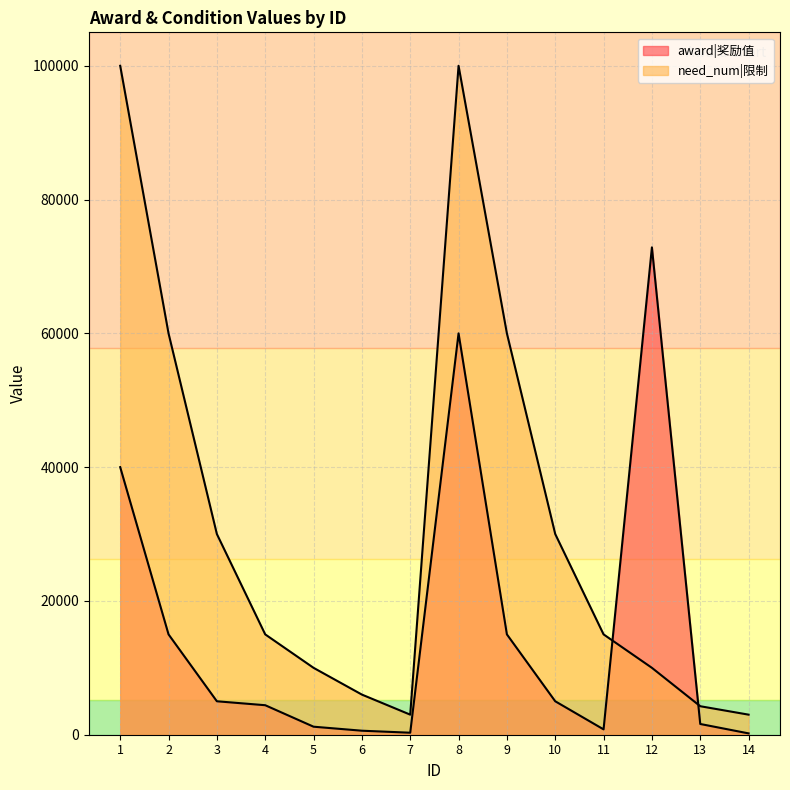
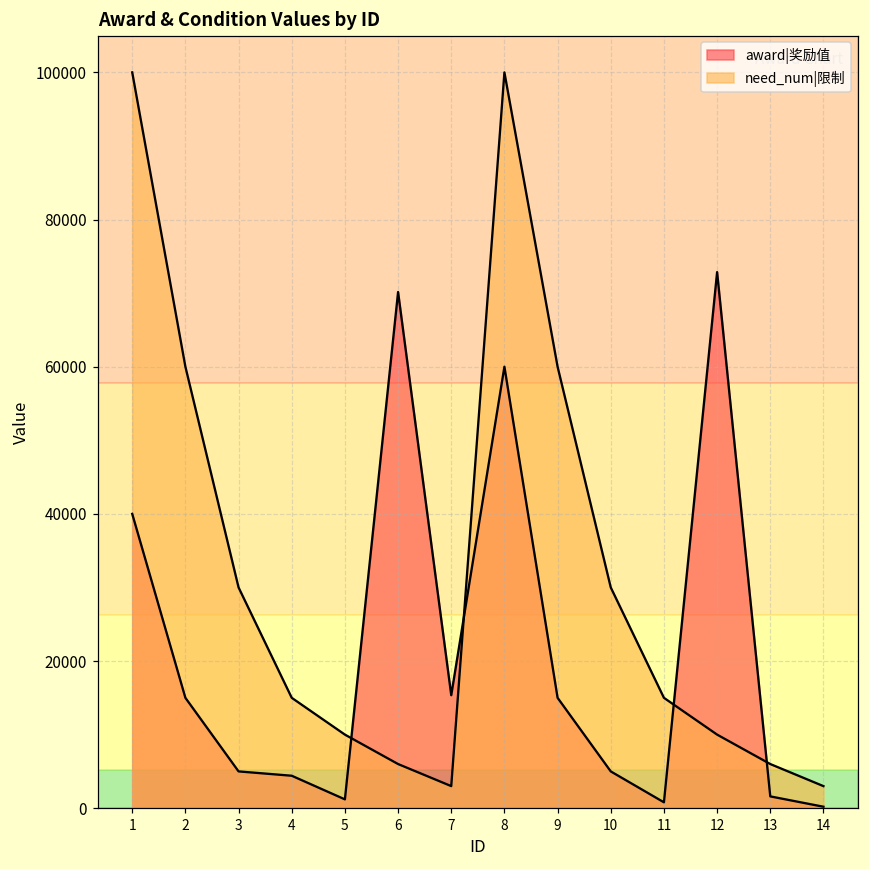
award|奖励值, 6: 1000 -> 70000
award|奖励值, 7: 0 -> 15000
need_num|限制, 13: 4000 -> 6000
